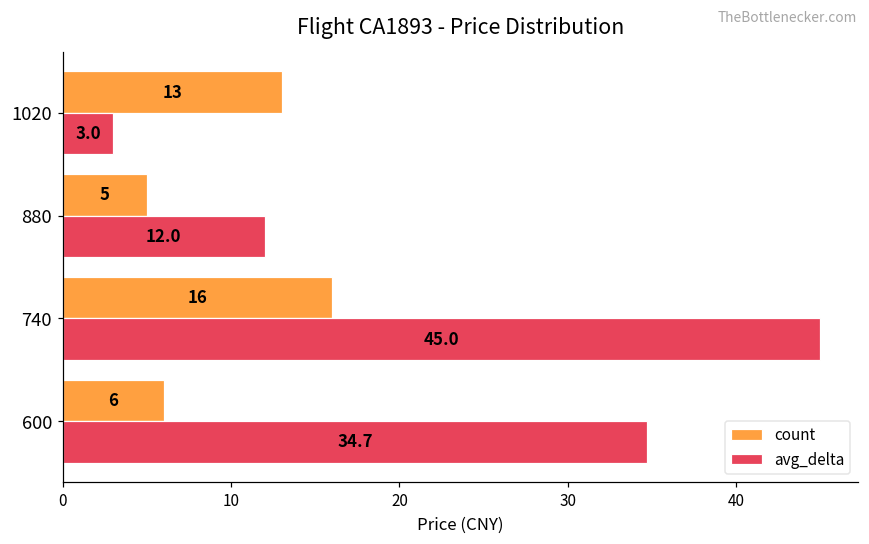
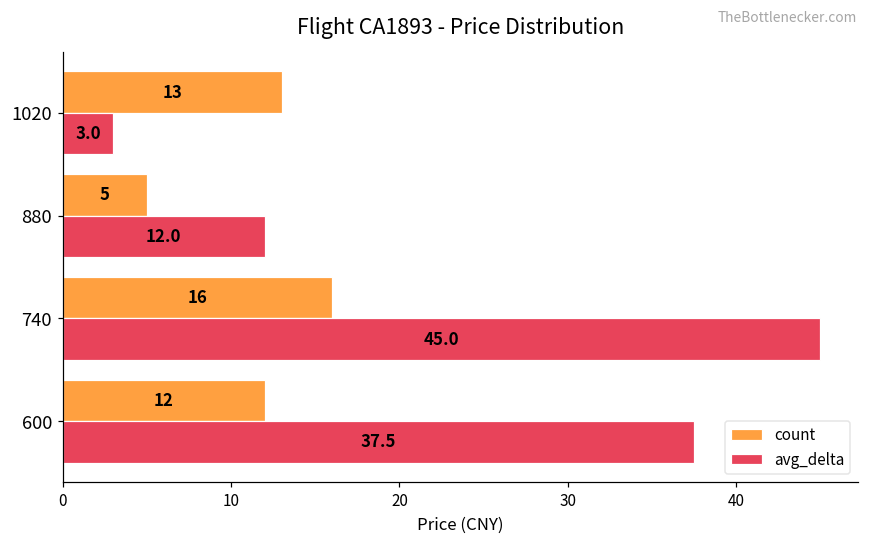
count, 600: 6 -> 12
avg_delta, 600: 34.7 -> 37.5
